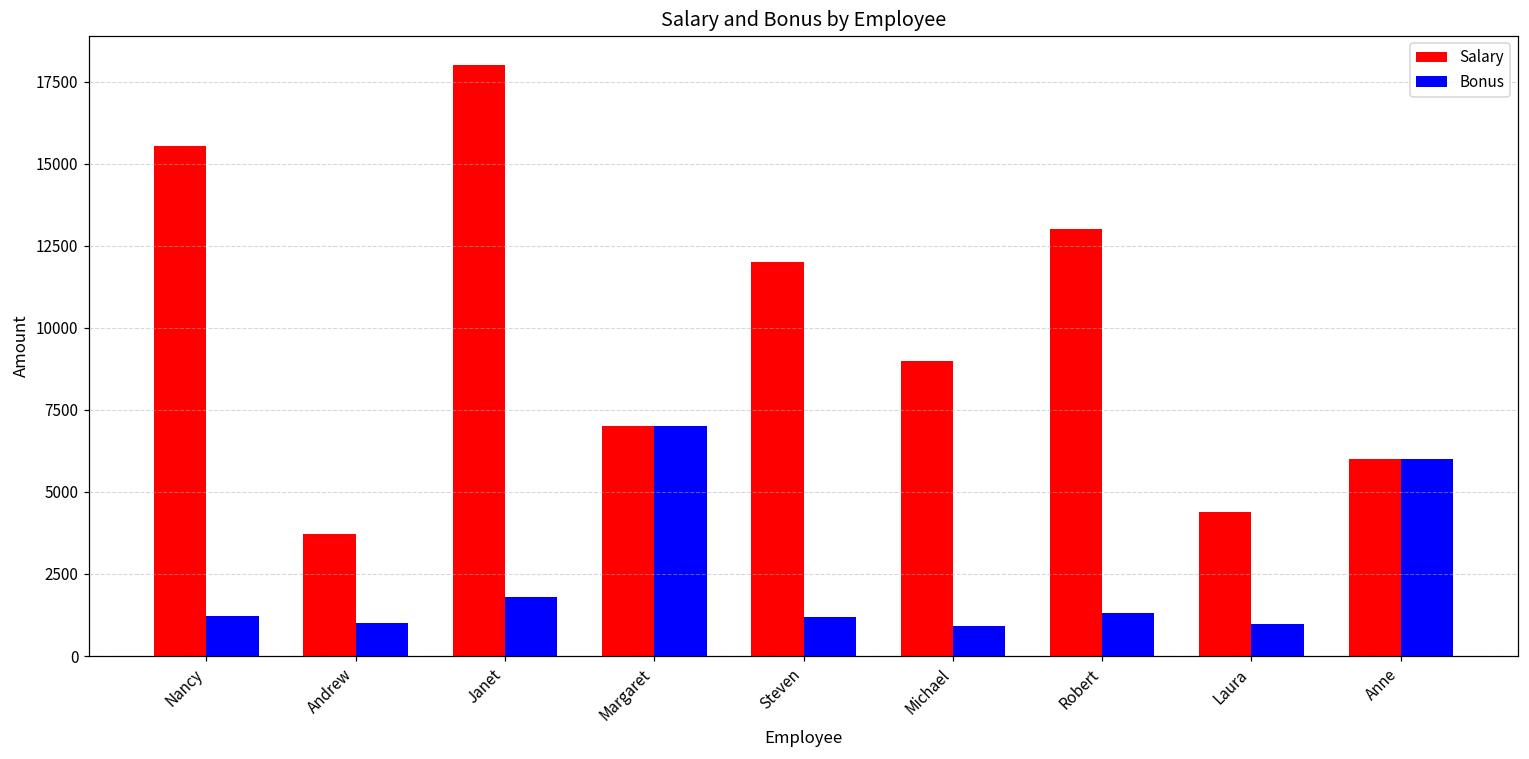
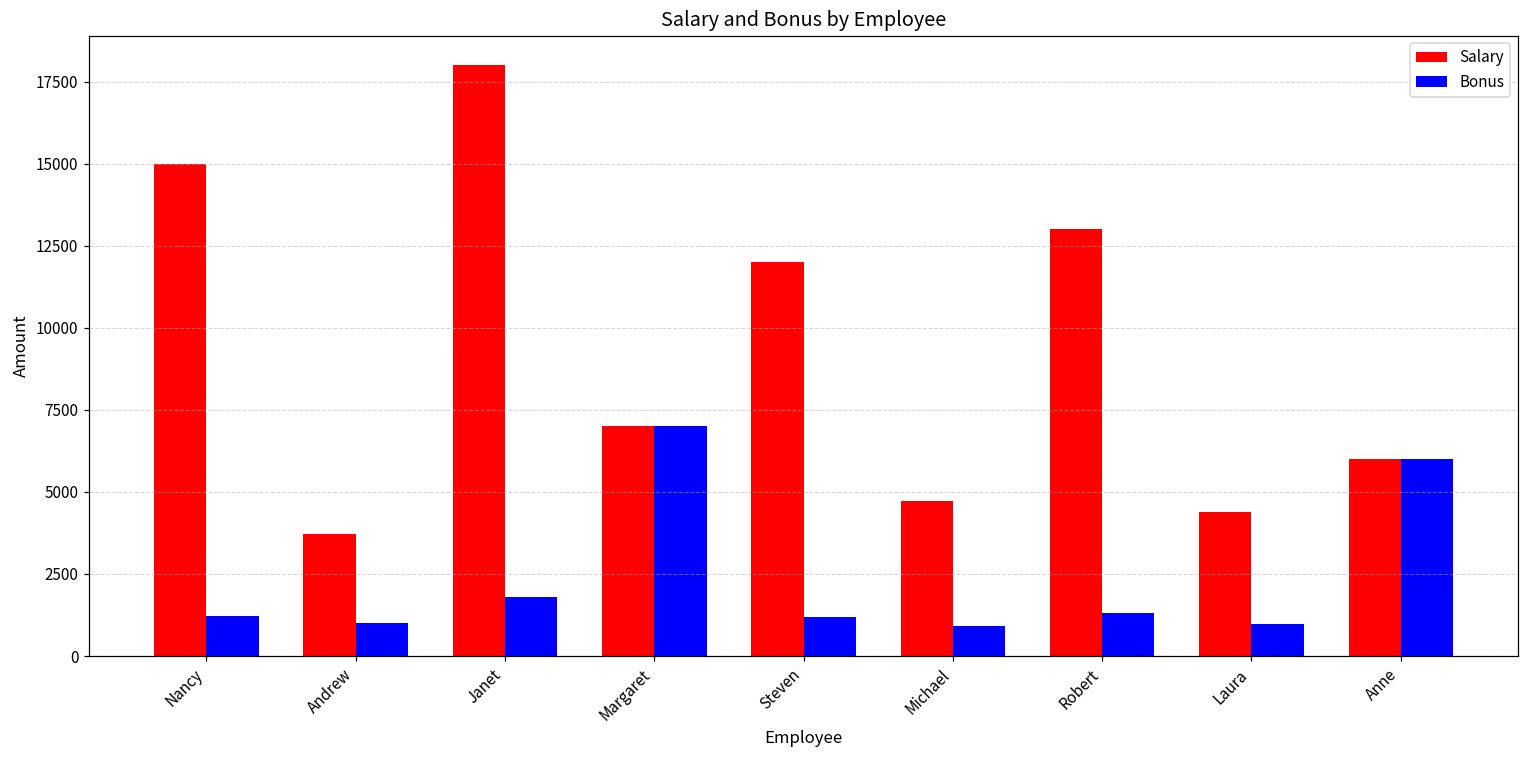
Salary, Nancy: 15500 -> 15000
Salary, Michael: 9000 -> 4700
